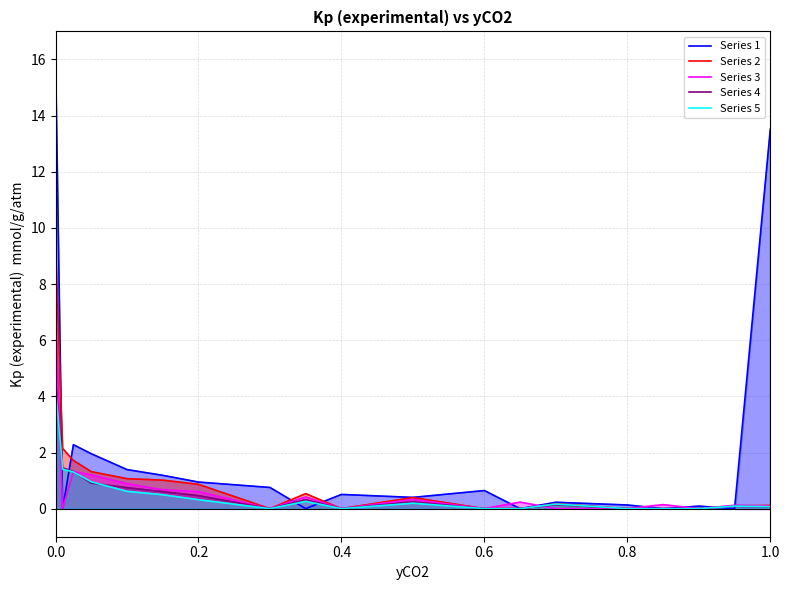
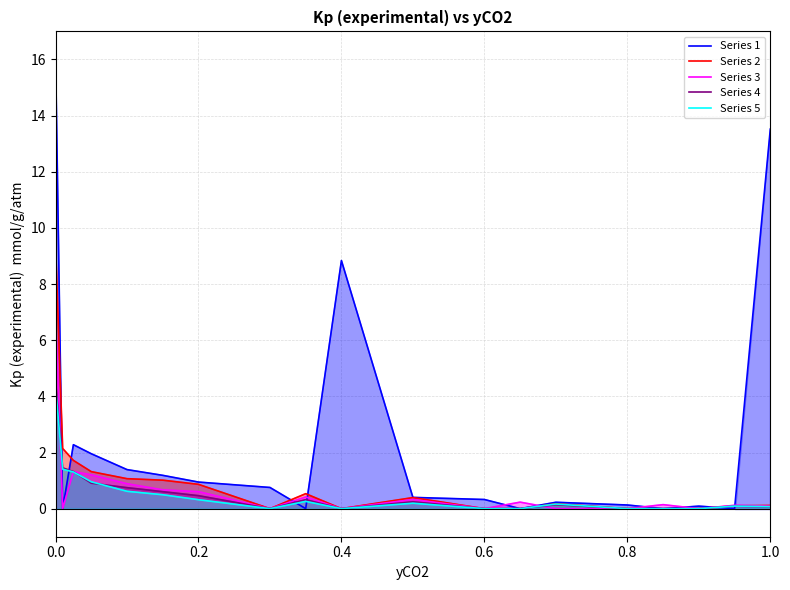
Series 1, 0.4: 0.5 -> 8.8
Series 1, 0.6: 0.6 -> 0.3
